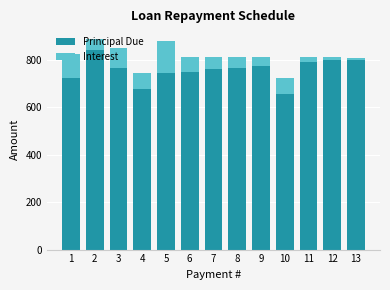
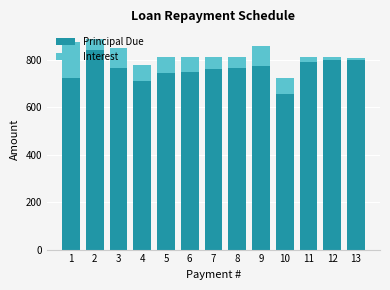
Interest, 1: 100 -> 150
Principal Due, 4: 680 -> 710
Interest, 5: 130 -> 70
Interest, 9: 40 -> 90
